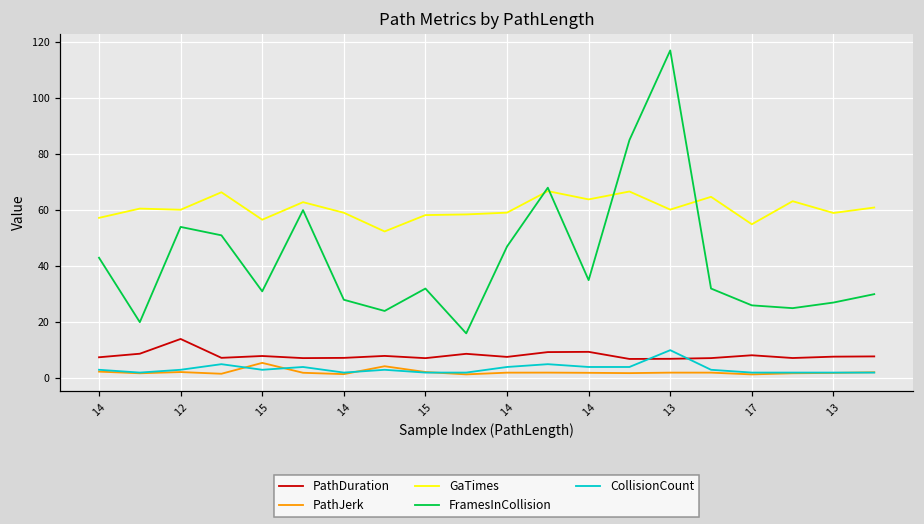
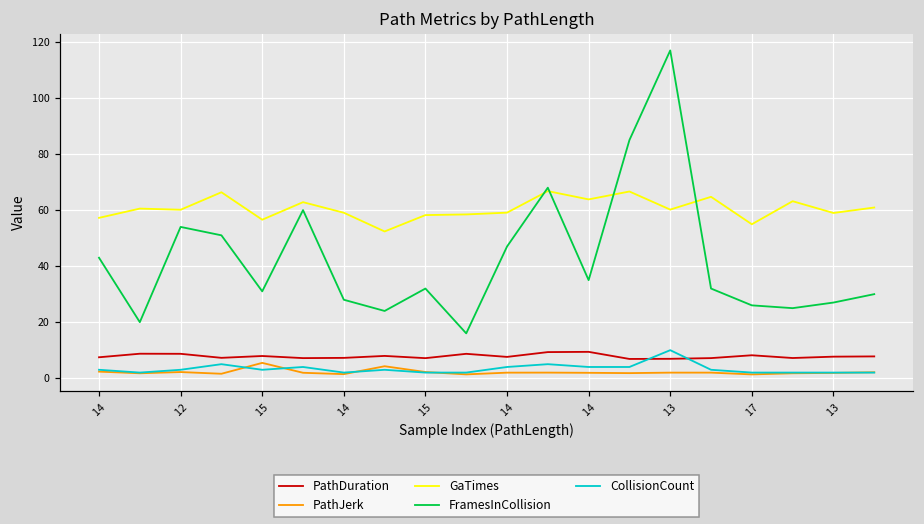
PathDuration, 12: 14 -> 9
